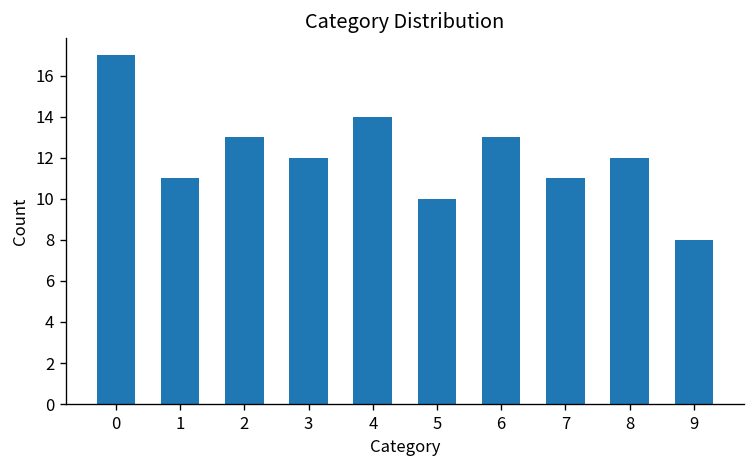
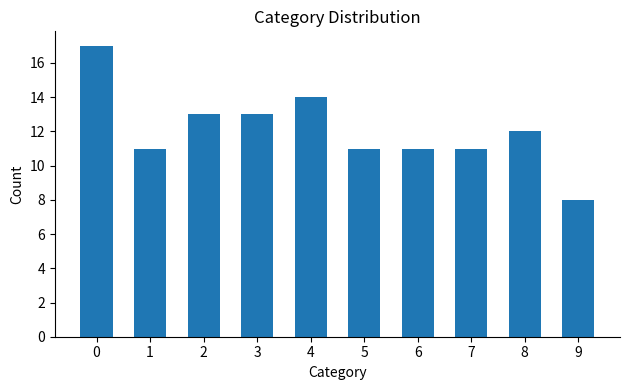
3: 12 -> 13
5: 10 -> 11
6: 13 -> 11
